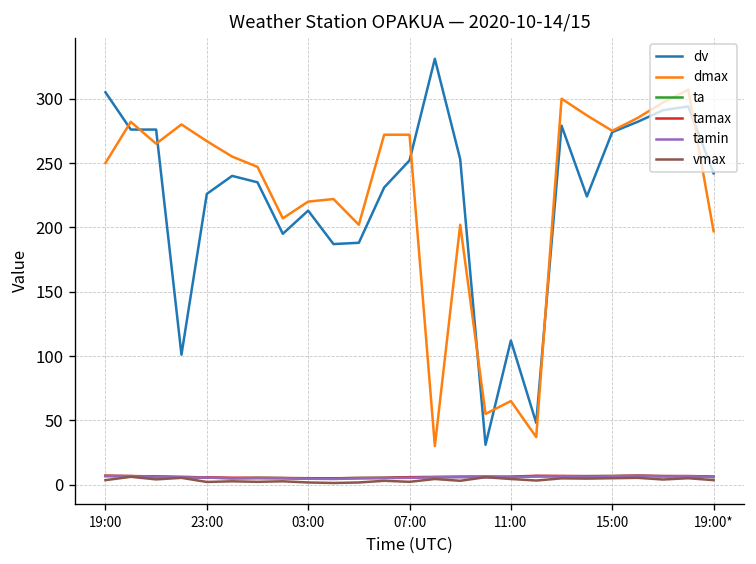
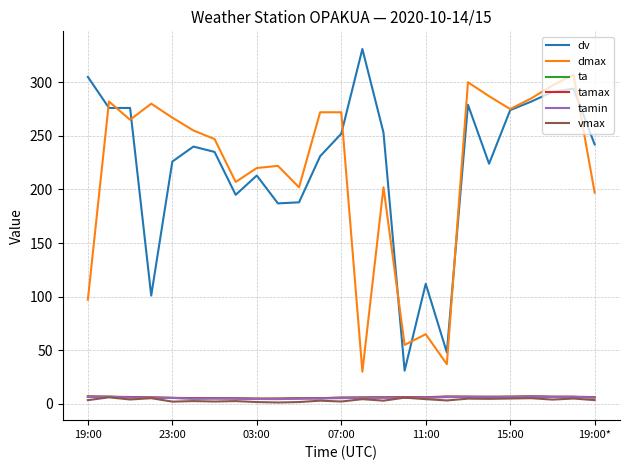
dmax, 19:00: 250 -> 97
